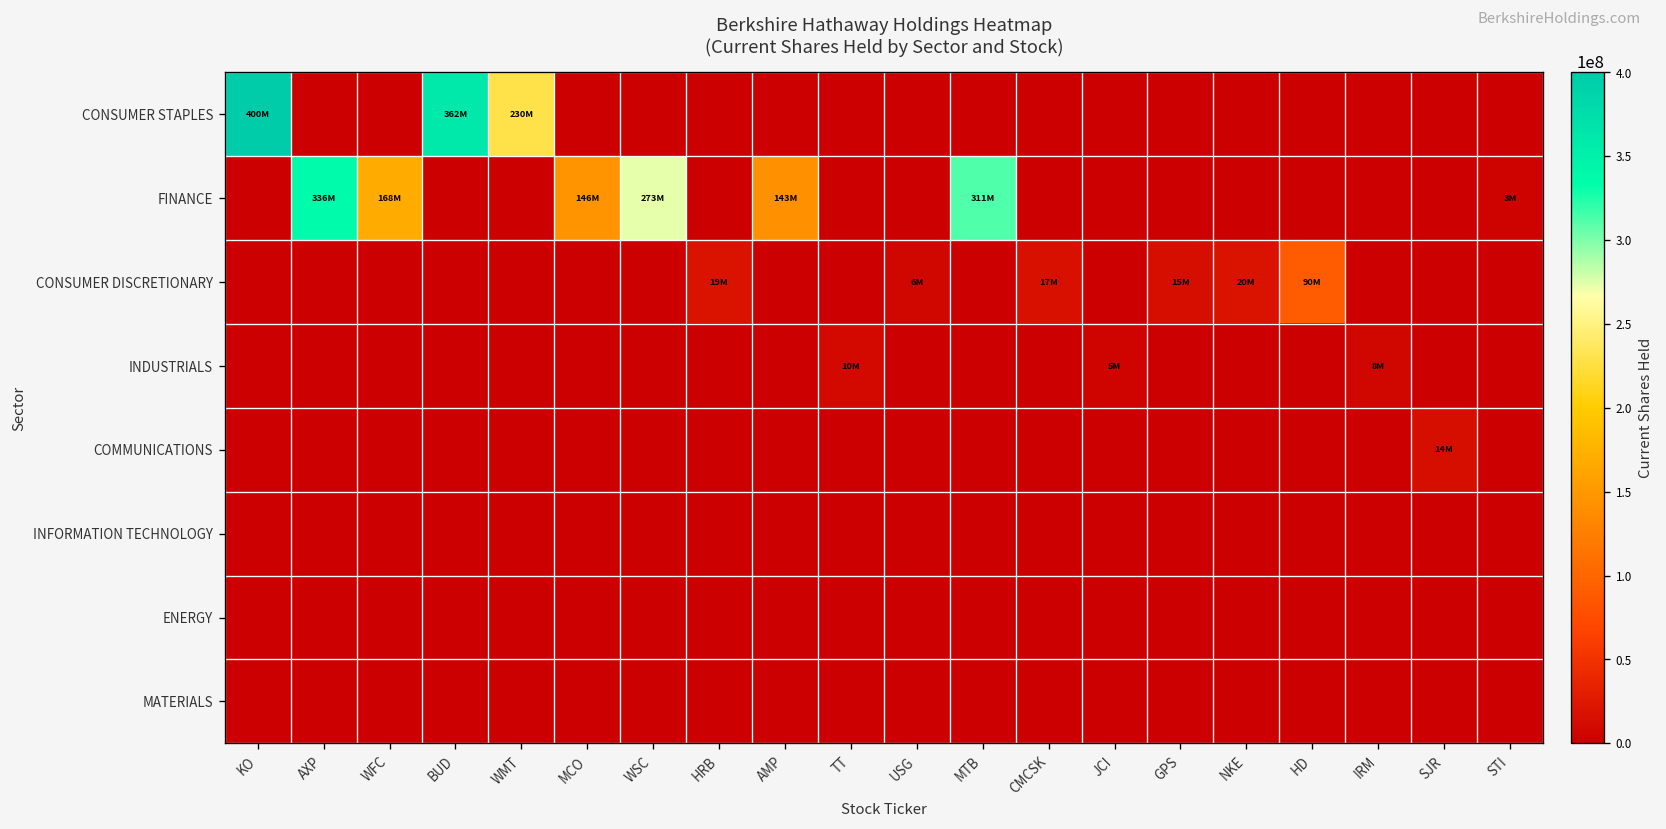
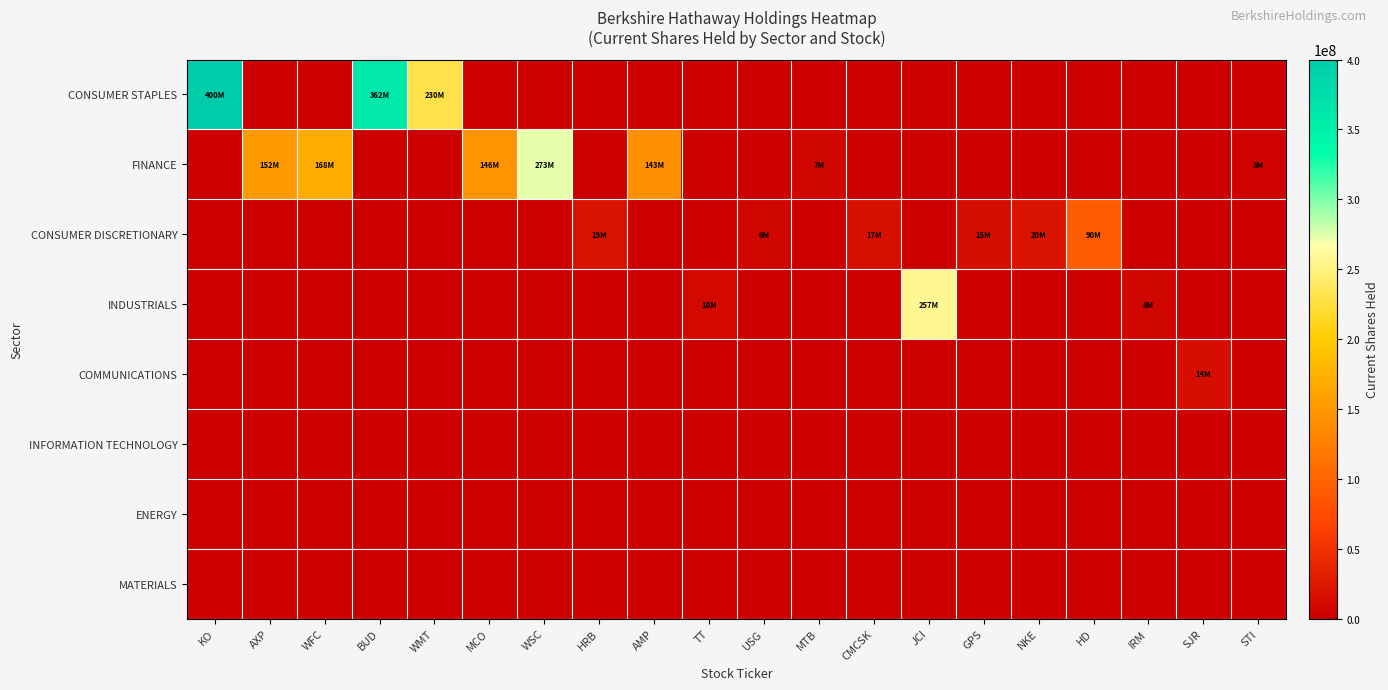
FINANCE, AXP: 336M -> 152M
FINANCE, MTB: 311M -> 7M
INDUSTRIALS, JCI: 5M -> 257M
